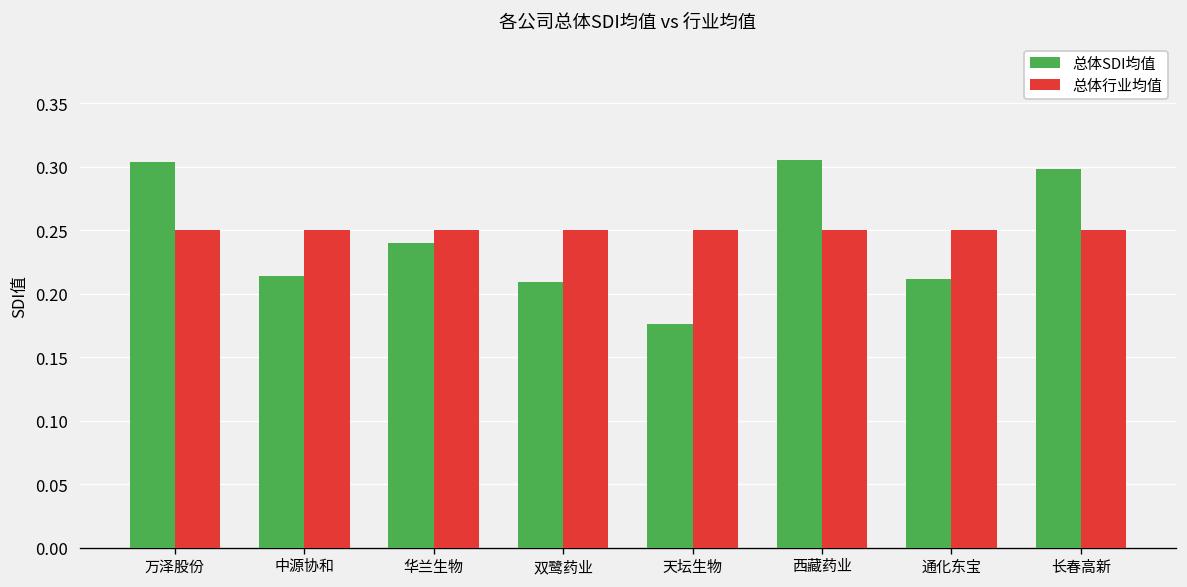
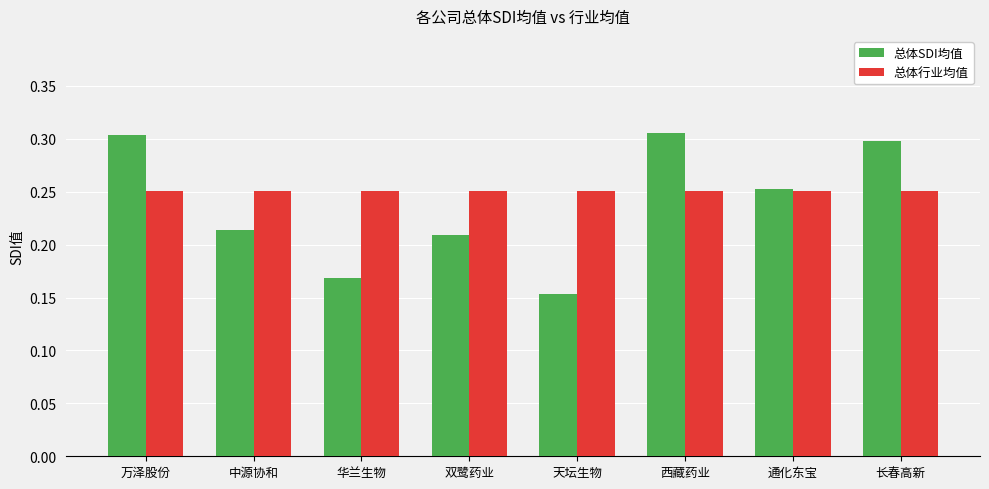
总体SDI均值, 华兰生物: 0.240 -> 0.169
总体SDI均值, 天坛生物: 0.176 -> 0.154
总体SDI均值, 通化东宝: 0.211 -> 0.253
